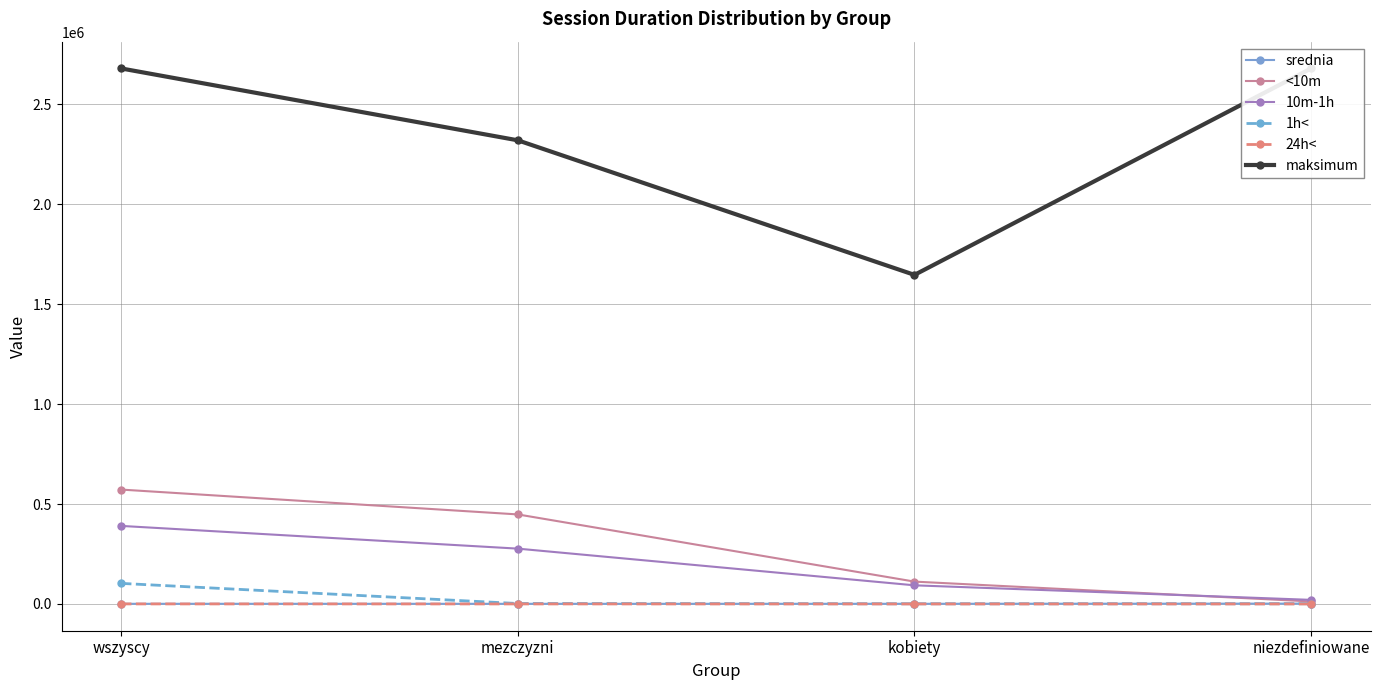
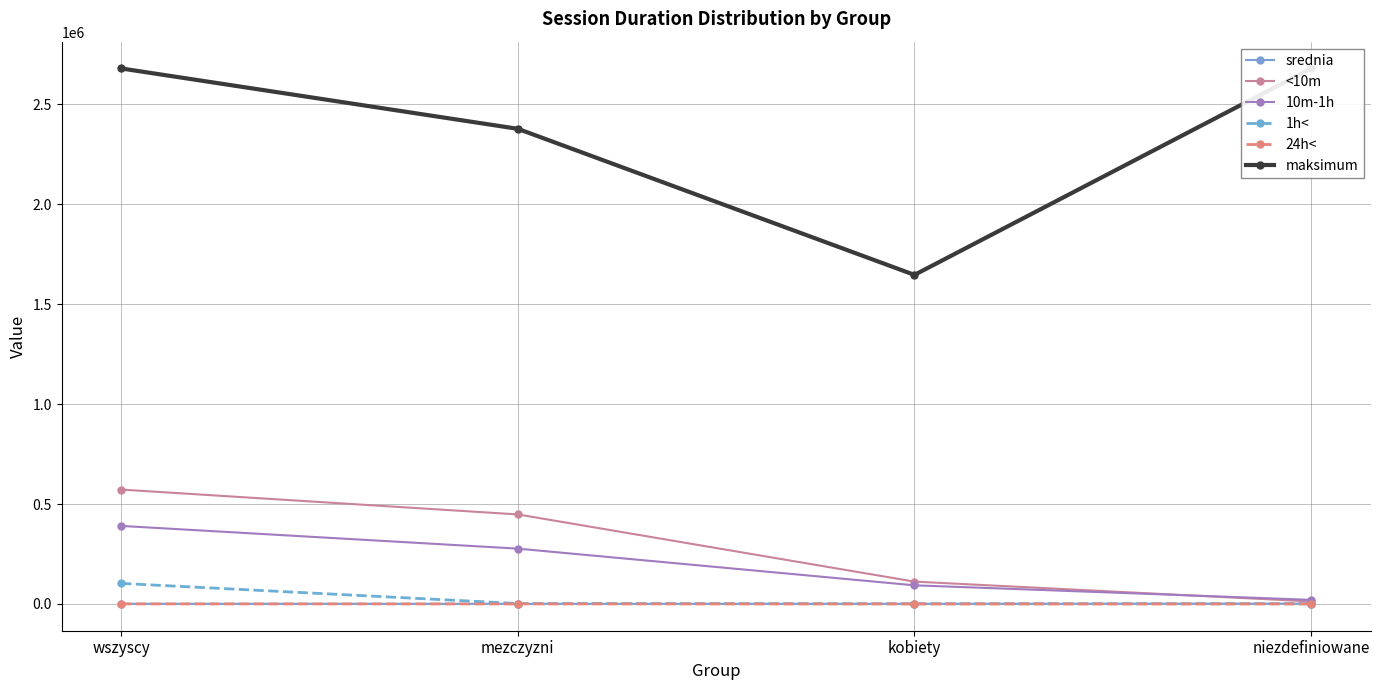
maksimum, mezczyzni: 2320000 -> 2380000
